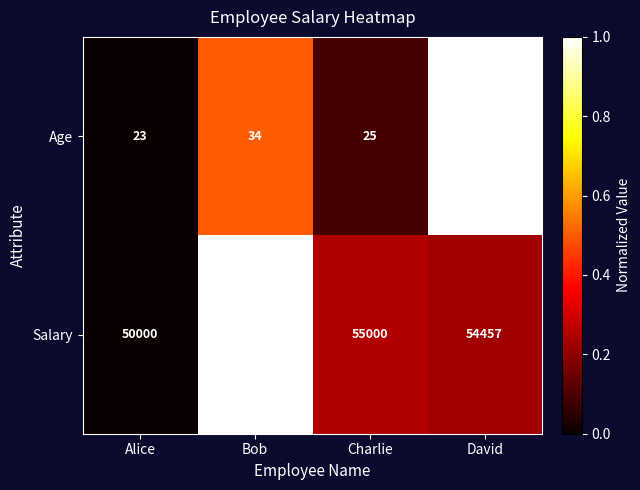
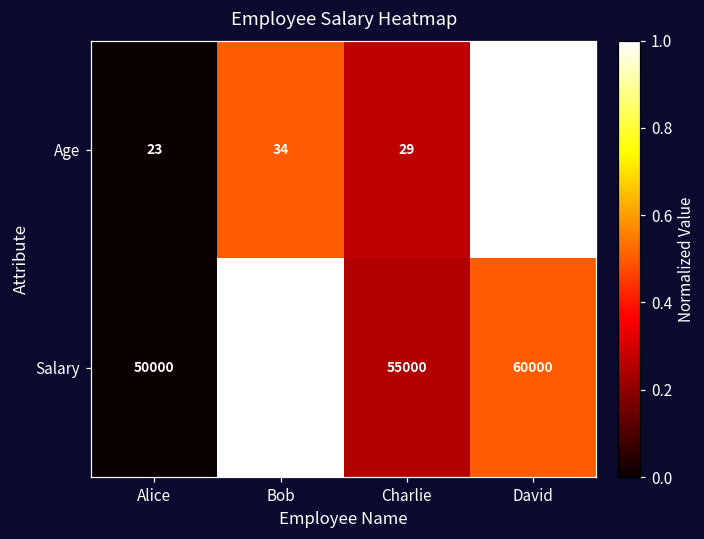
Age, Charlie: 25 -> 29
Salary, David: 54457 -> 60000
